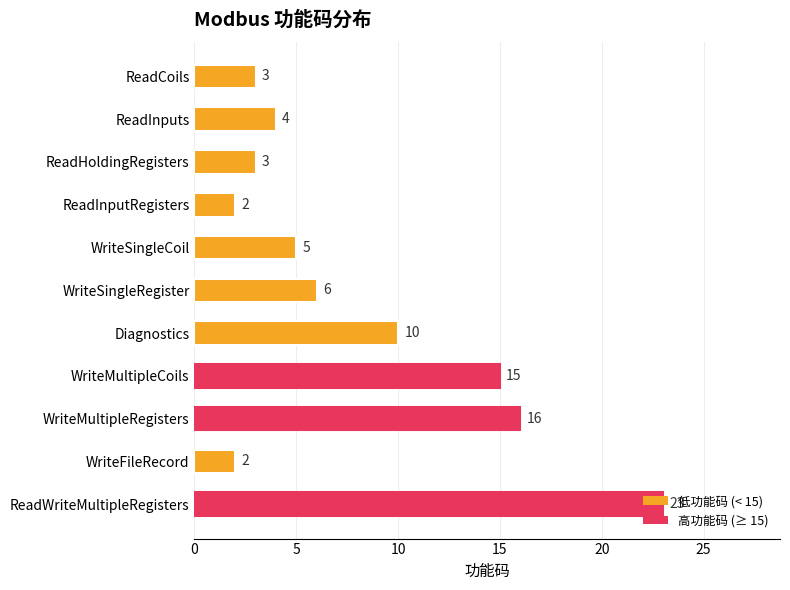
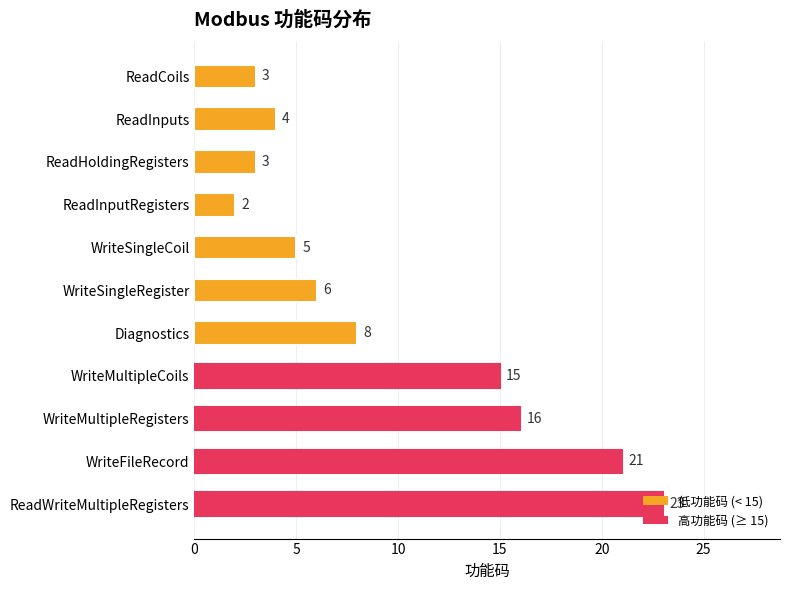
Diagnostics: 10 -> 8
WriteFileRecord: 2 -> 21
